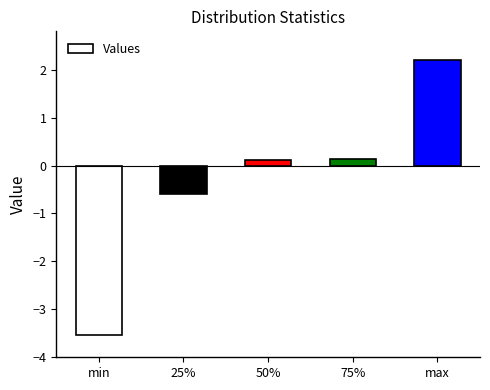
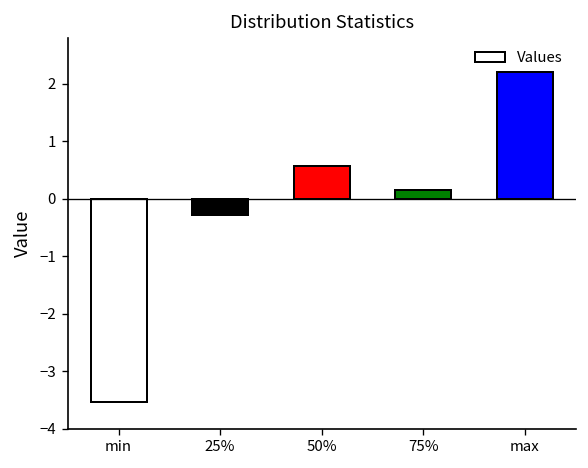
25%: -0.6 -> -0.3
50%: 0.1 -> 0.6
